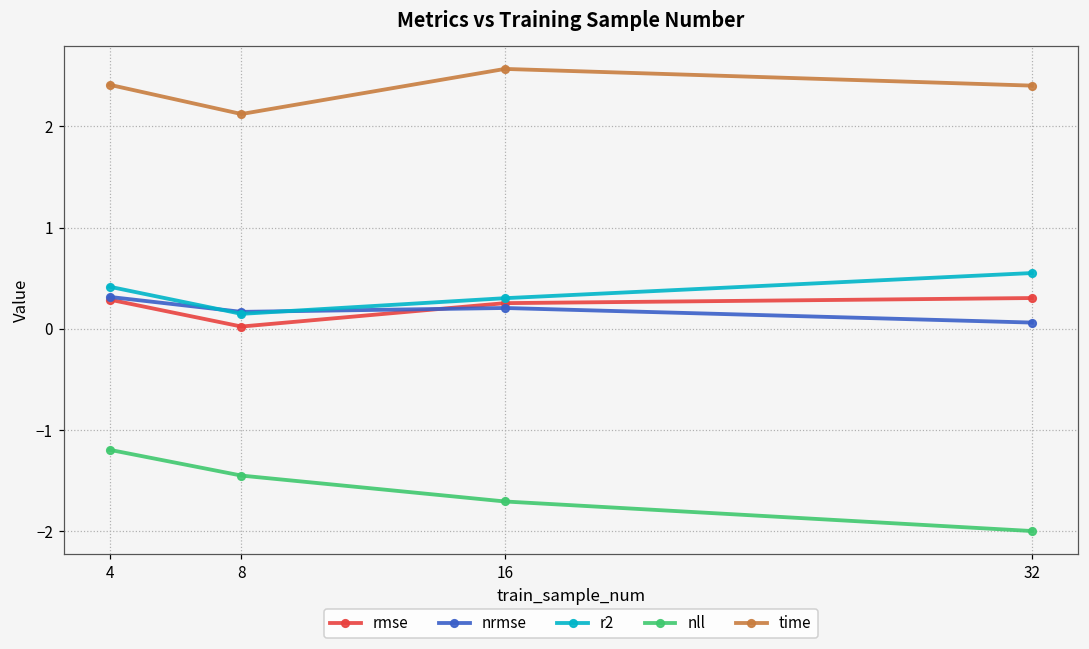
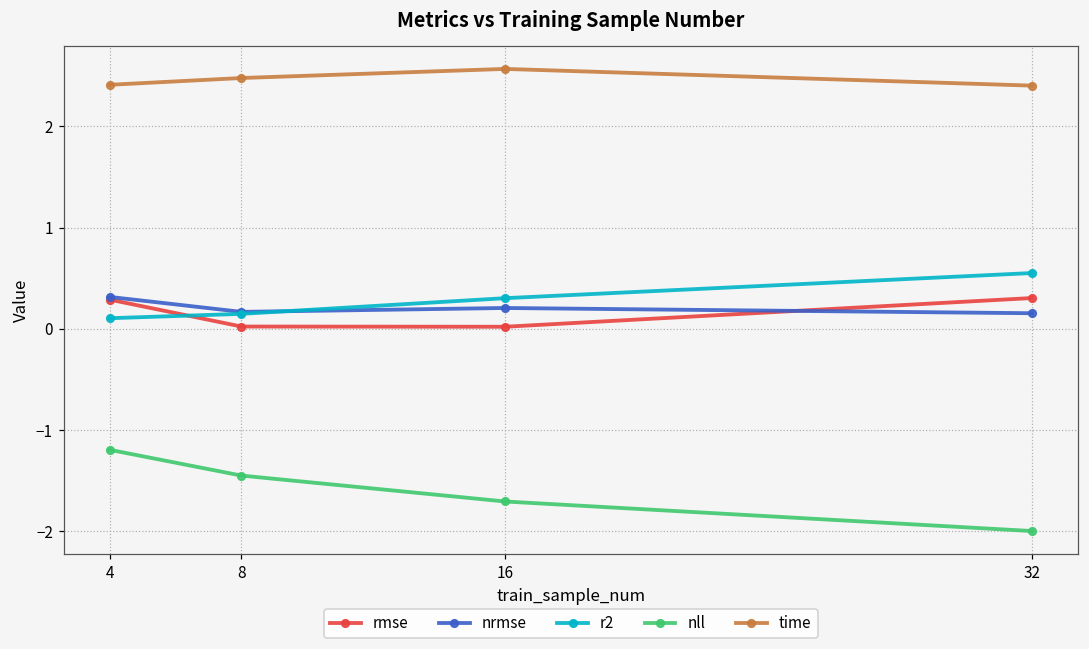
r2, 4: 0.4 -> 0.1
time, 8: 2.1 -> 2.5
rmse, 16: 0.3 -> 0.0
nrmse, 32: 0.1 -> 0.2
